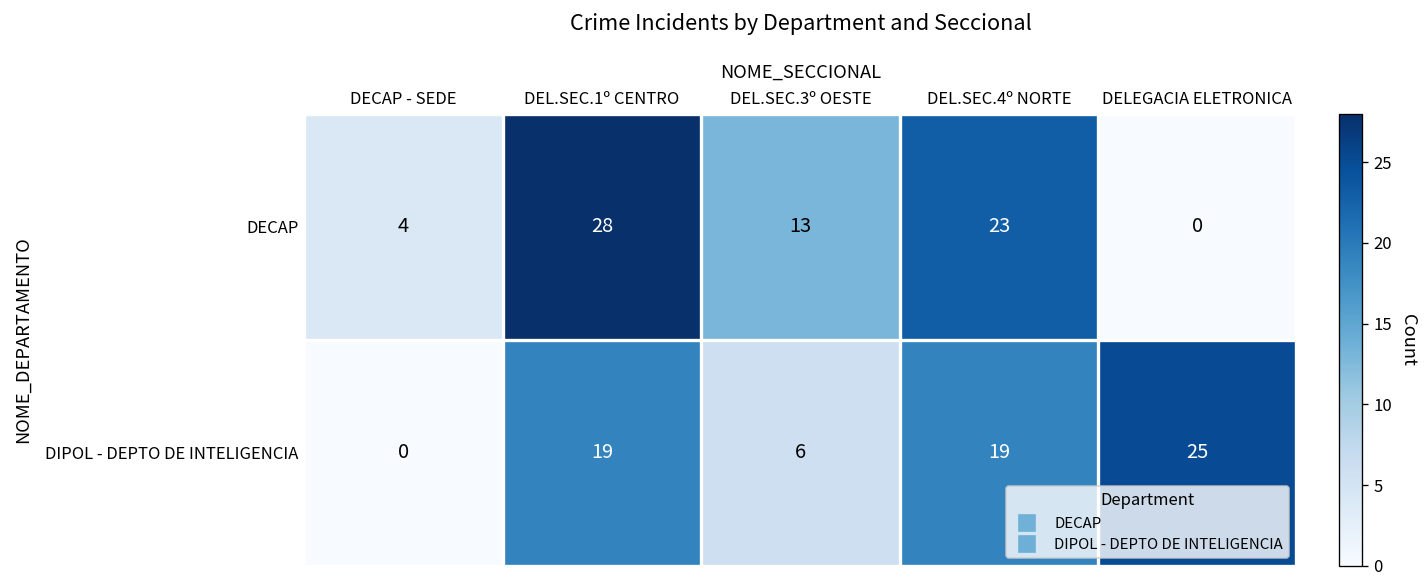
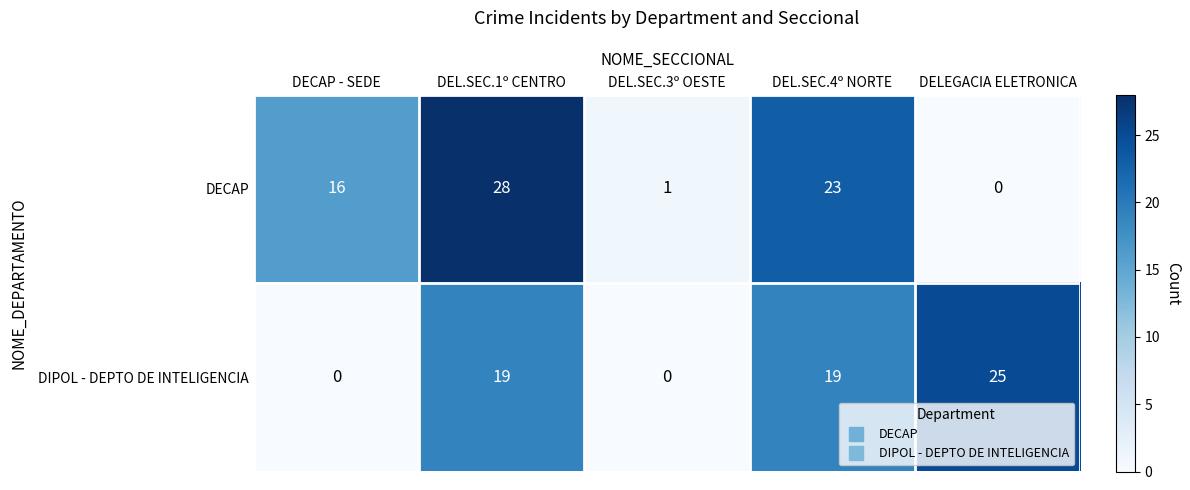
DECAP, DECAP - SEDE: 4 -> 16
DECAP, DEL.SEC.3º OESTE: 13 -> 1
DIPOL - DEPTO DE INTELIGENCIA, DEL.SEC.3º OESTE: 6 -> 0
